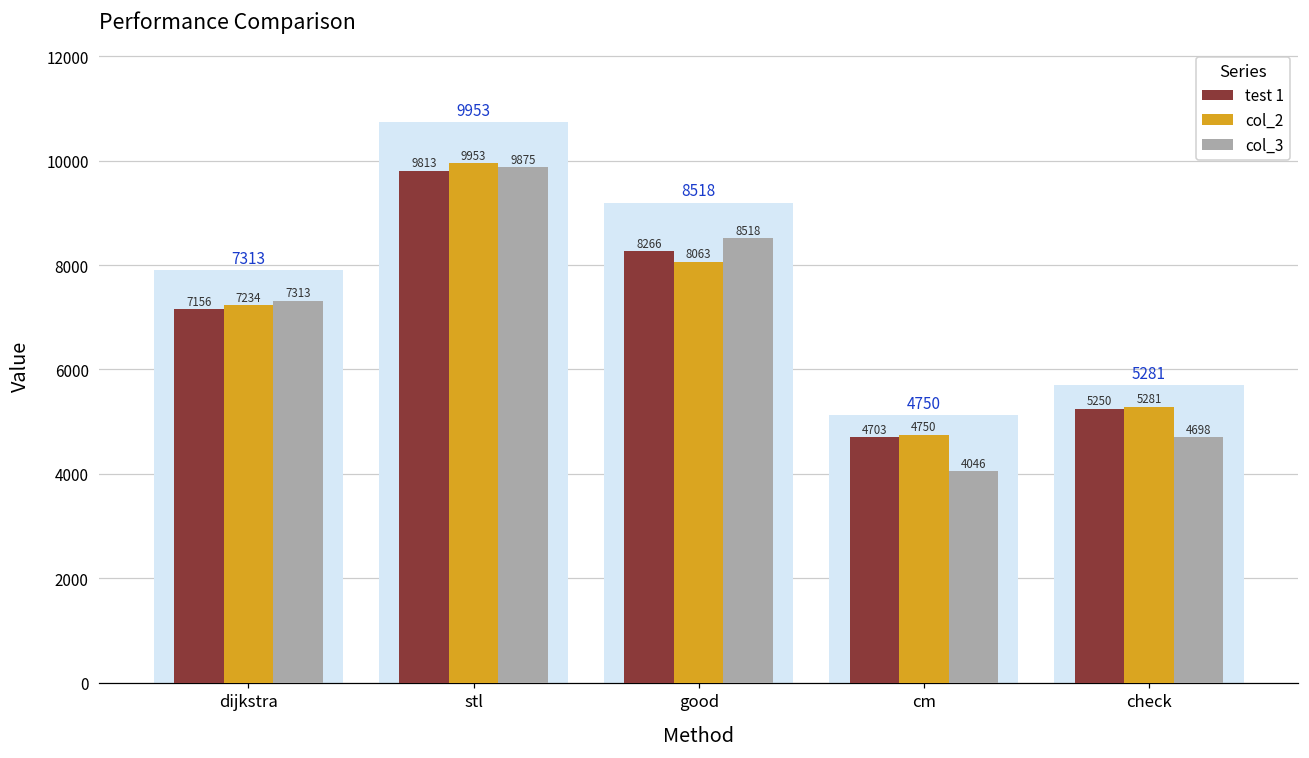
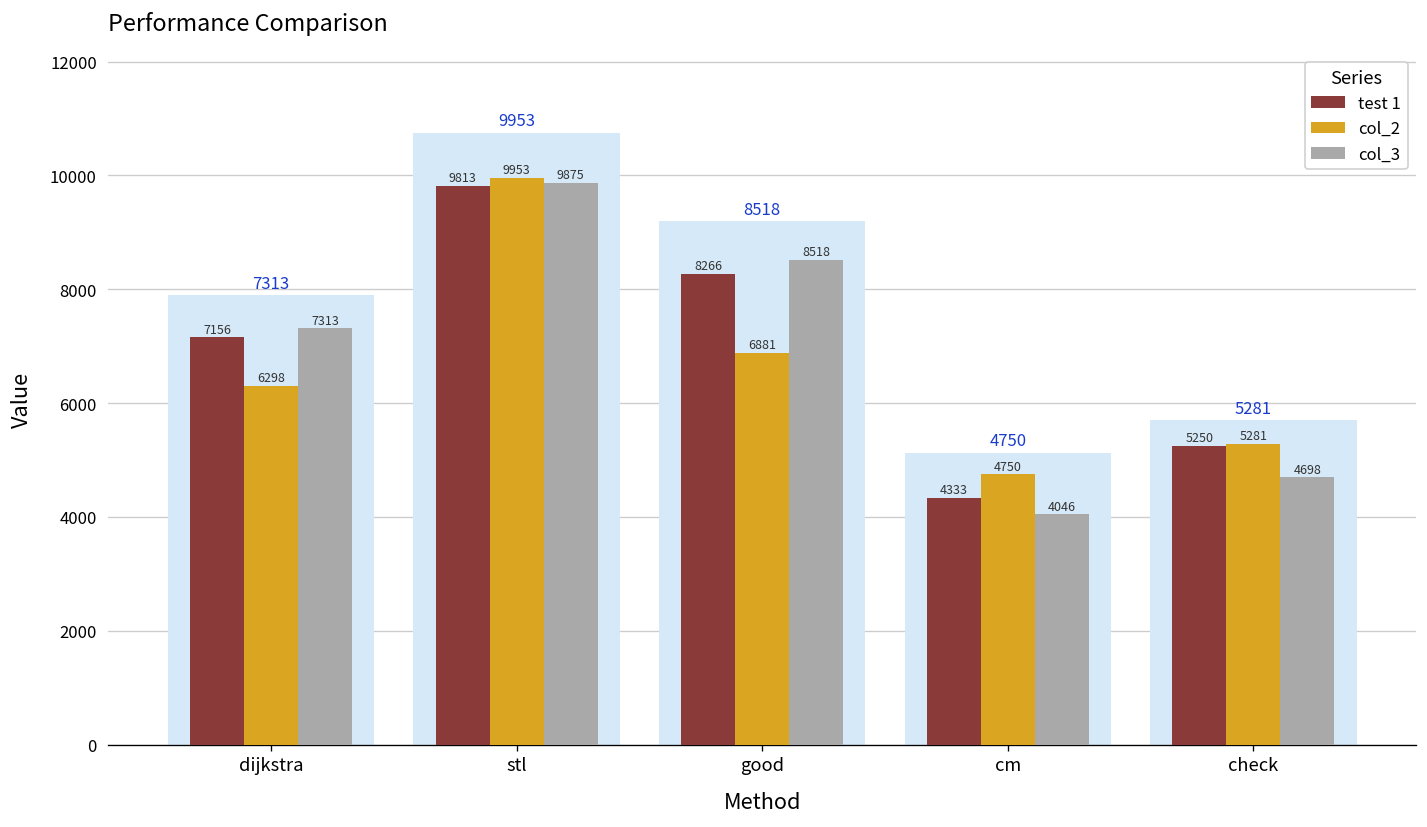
col_2, dijkstra: 7234 -> 6298
col_2, good: 8063 -> 6881
test 1, cm: 4703 -> 4333
